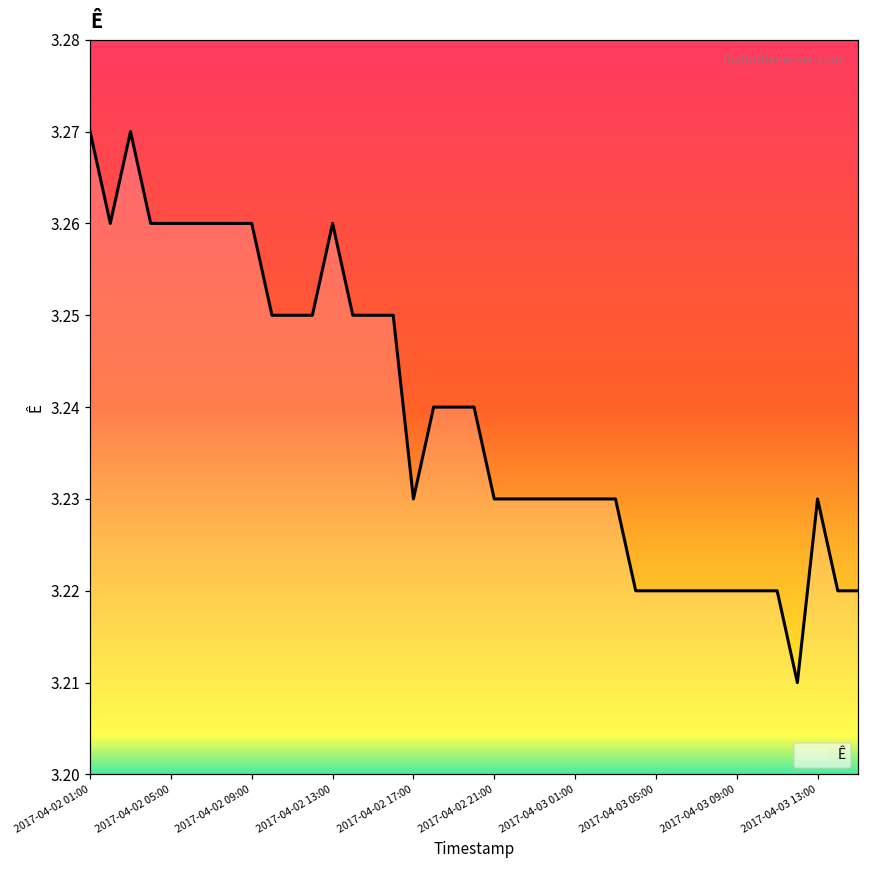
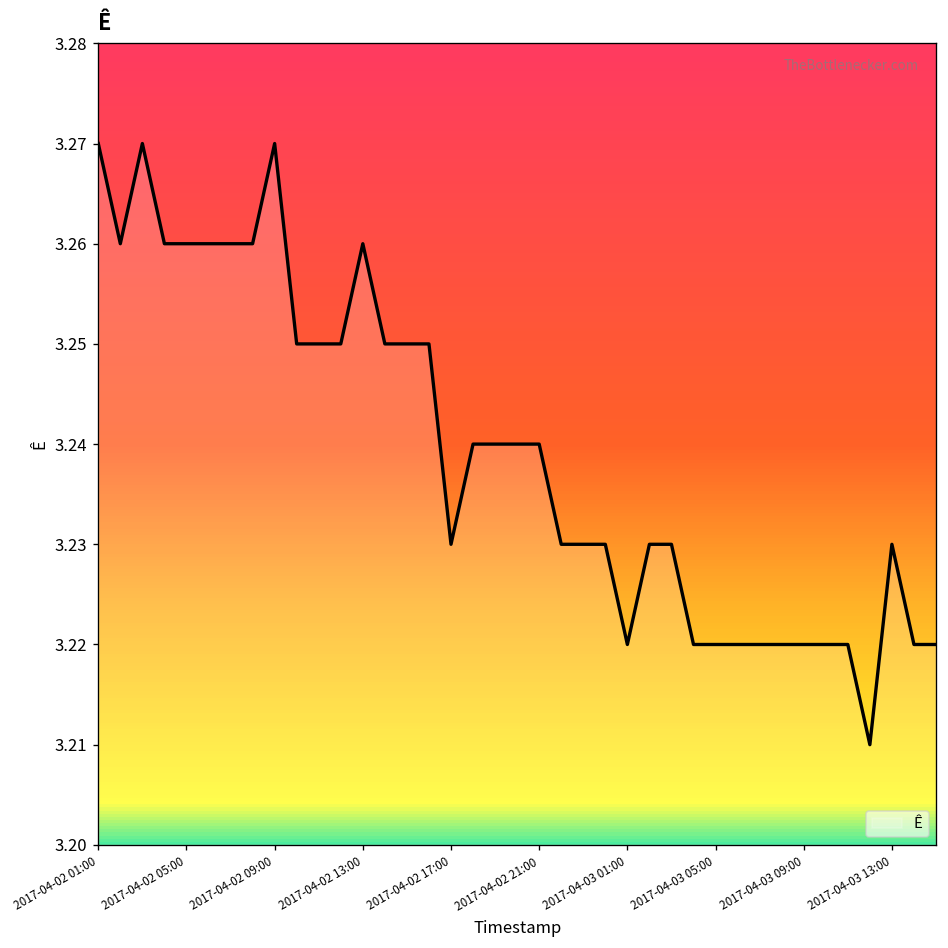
2017-04-02 09:00: 3.26 -> 3.27
2017-04-02 21:00: 3.23 -> 3.24
2017-04-03 01:00: 3.23 -> 3.22
